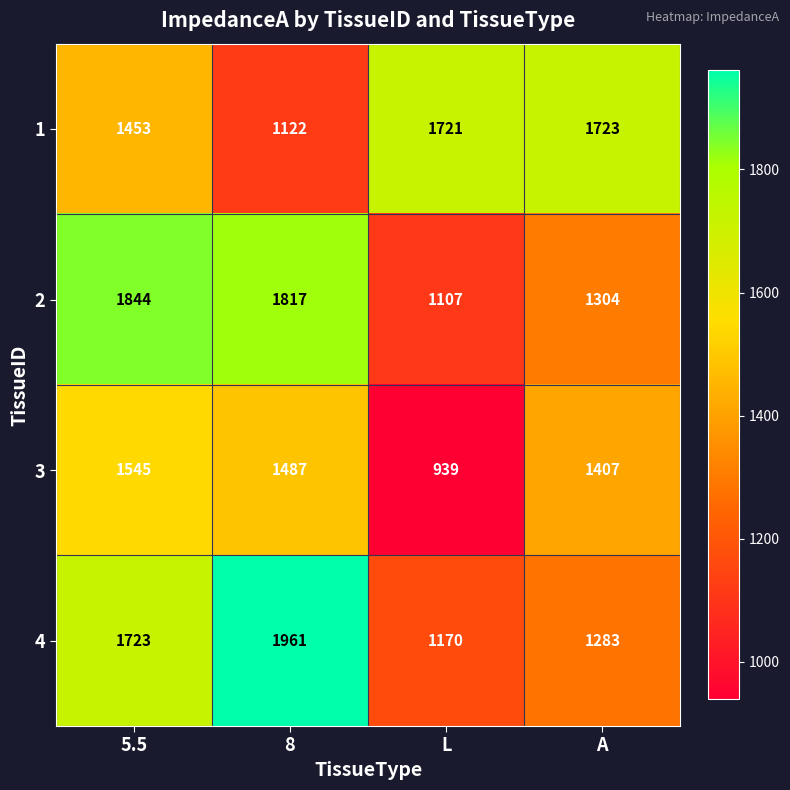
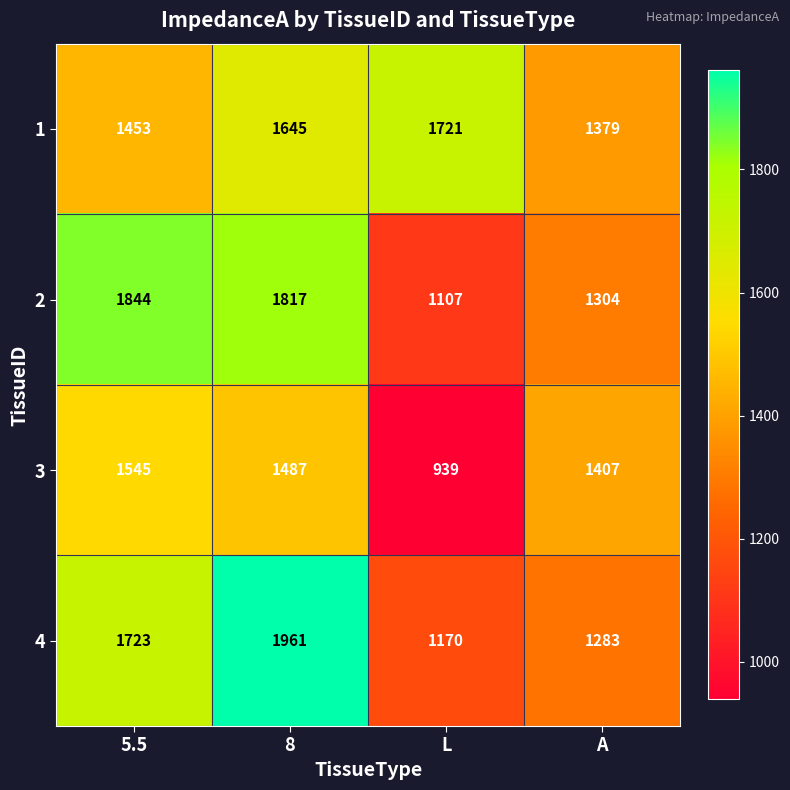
1, 8: 1122 -> 1645
1, A: 1723 -> 1379
